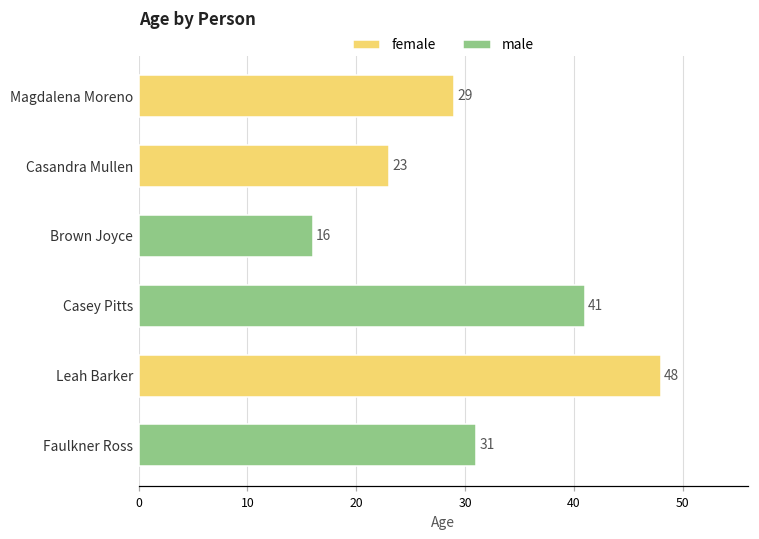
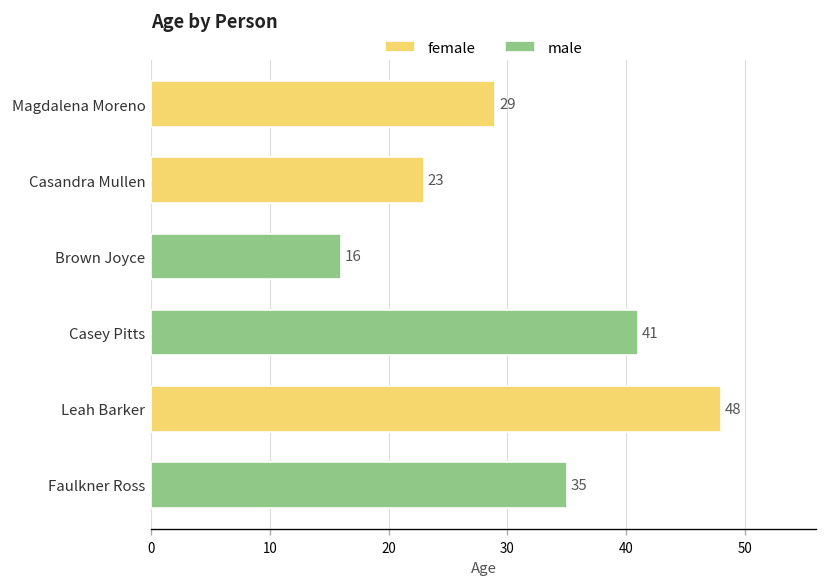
Faulkner Ross: 31 -> 35
